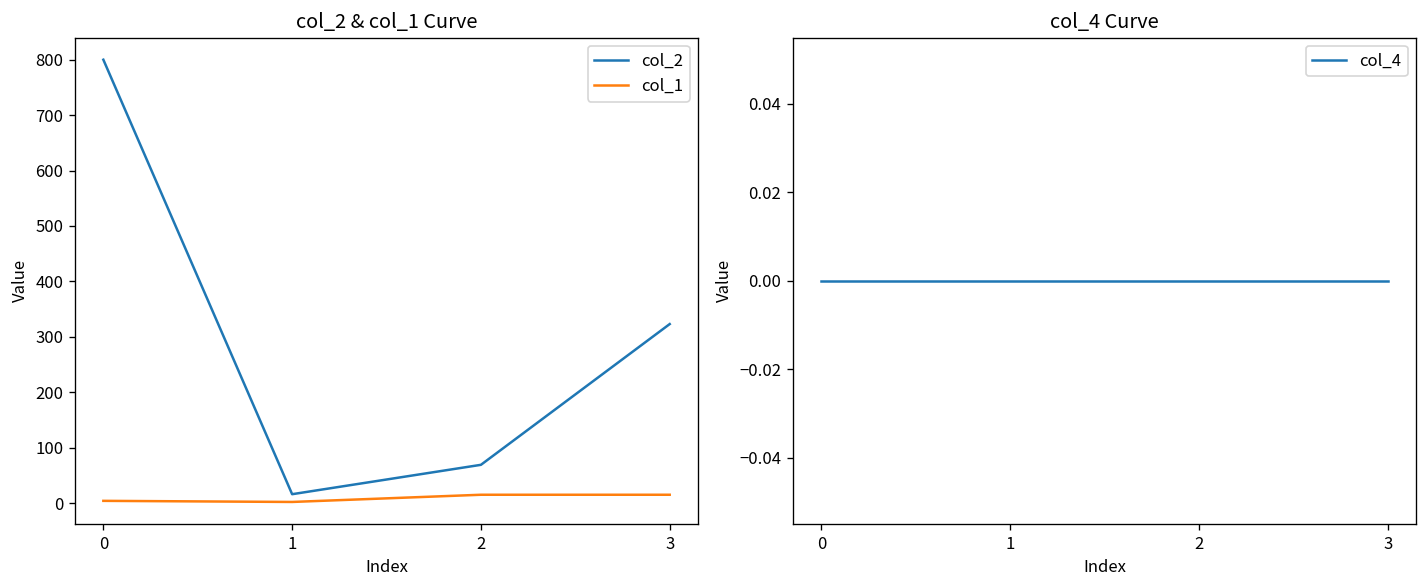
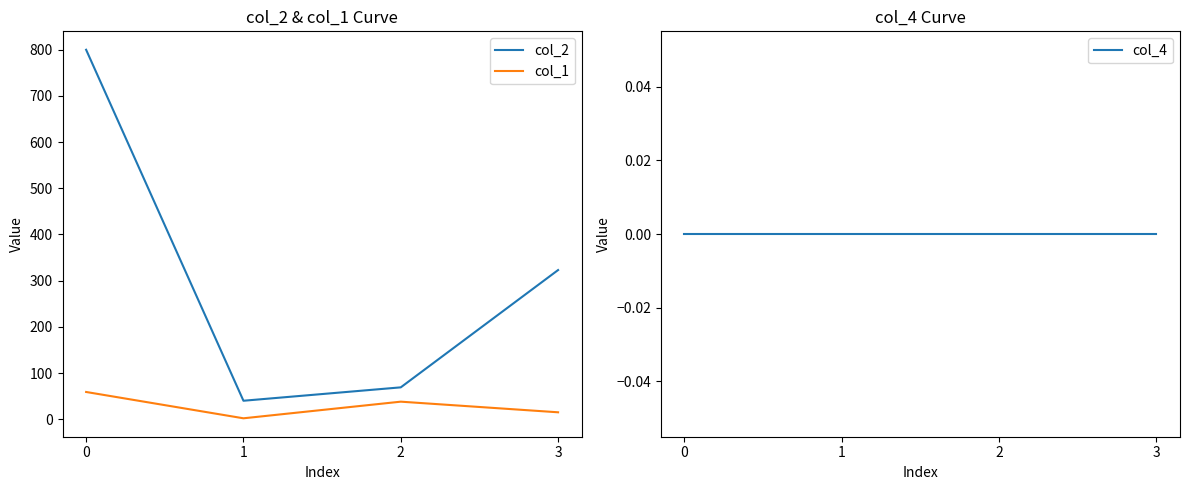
col_2 & col_1 Curve, col_1, 0: 0 -> 60
col_2 & col_1 Curve, col_2, 1: 20 -> 40
col_2 & col_1 Curve, col_1, 2: 20 -> 40
